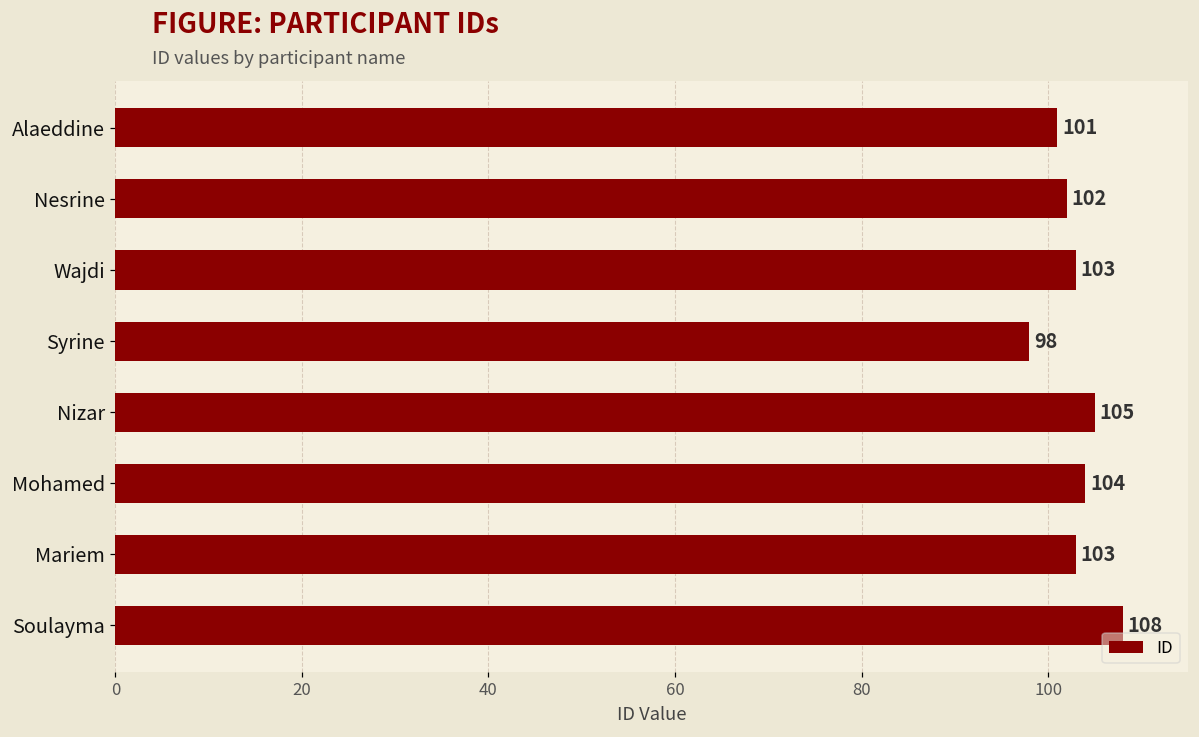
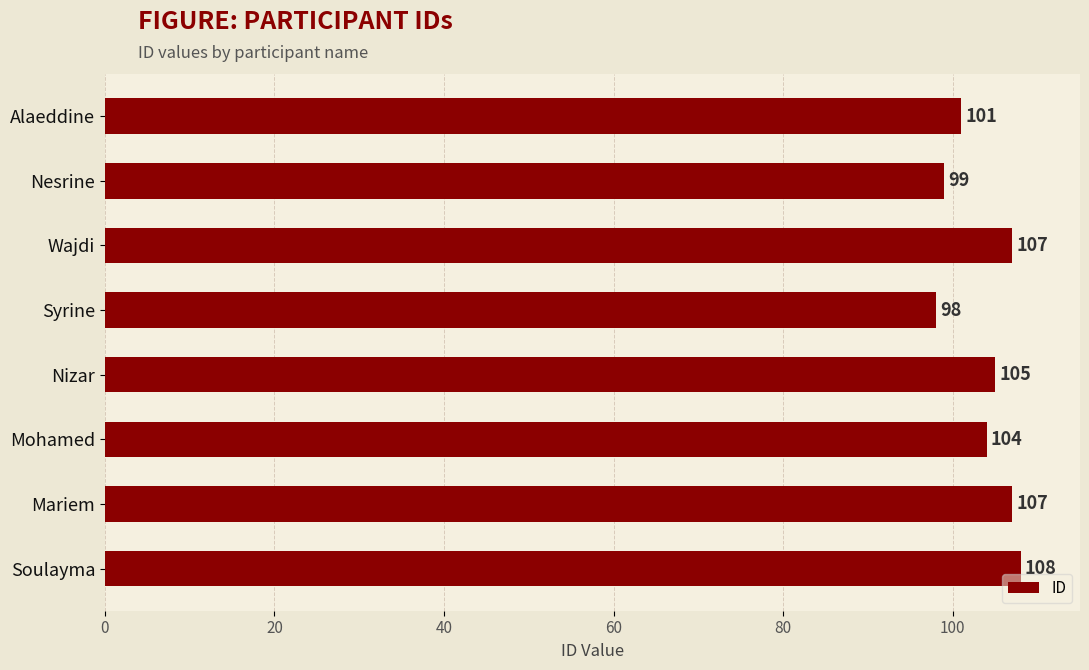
Nesrine: 102 -> 99
Wajdi: 103 -> 107
Mariem: 103 -> 107
